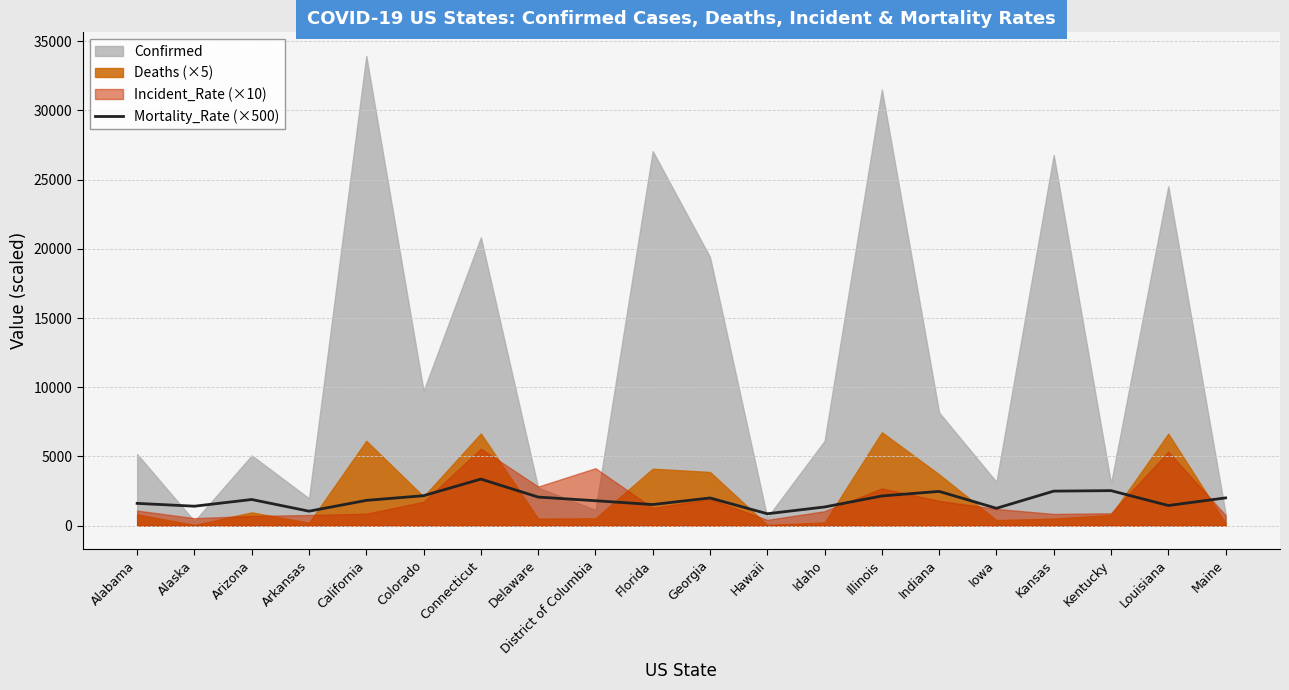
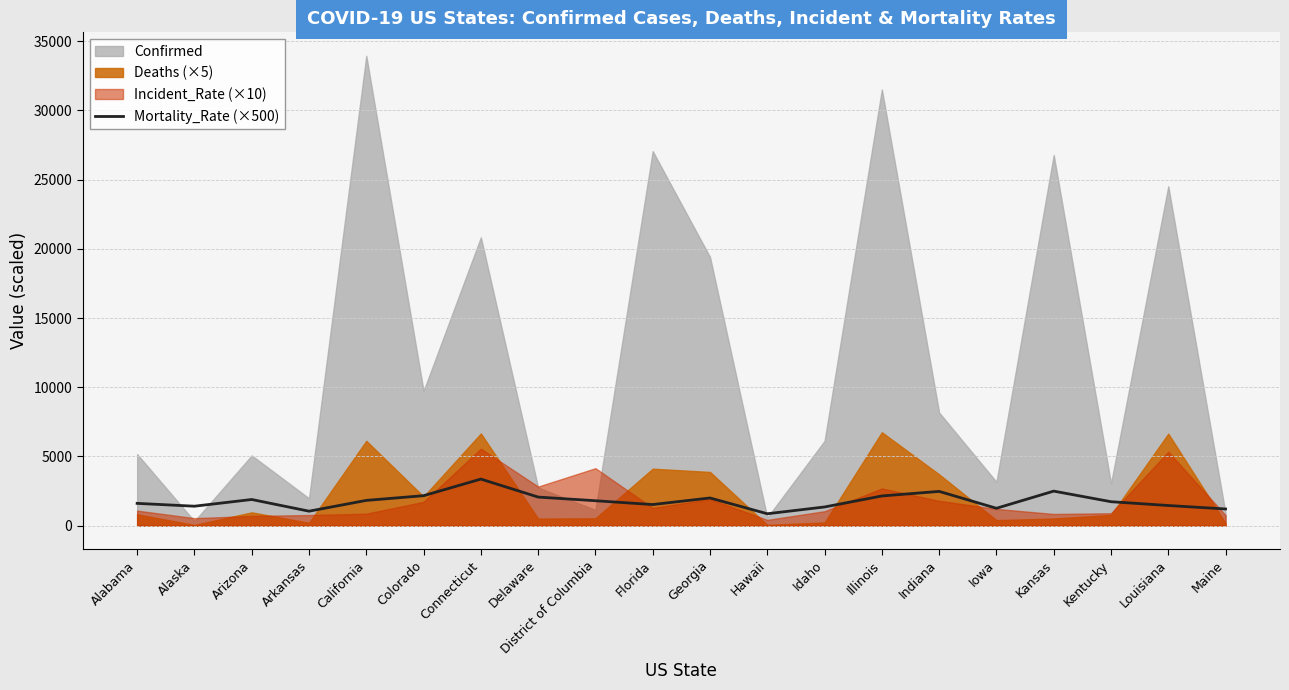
Mortality_Rate (×500), Kentucky: 2500 -> 1700
Mortality_Rate (×500), Maine: 2000 -> 1200
